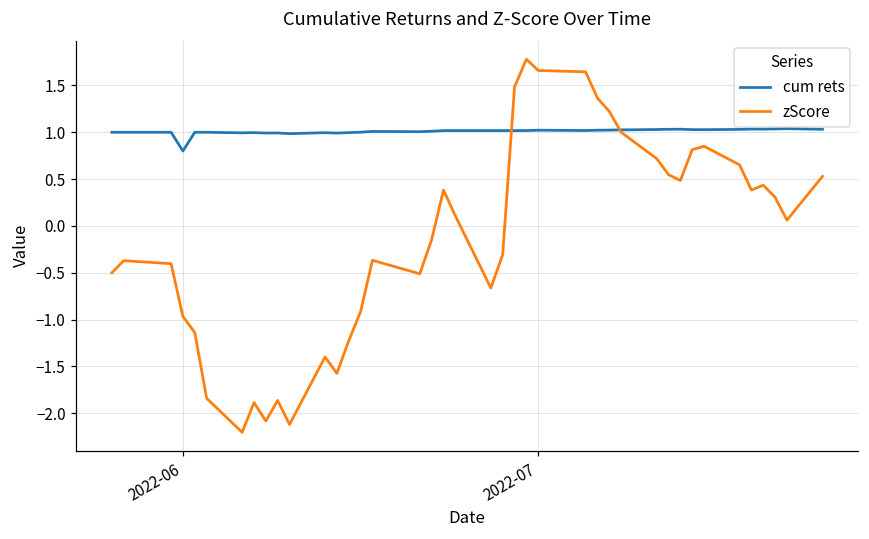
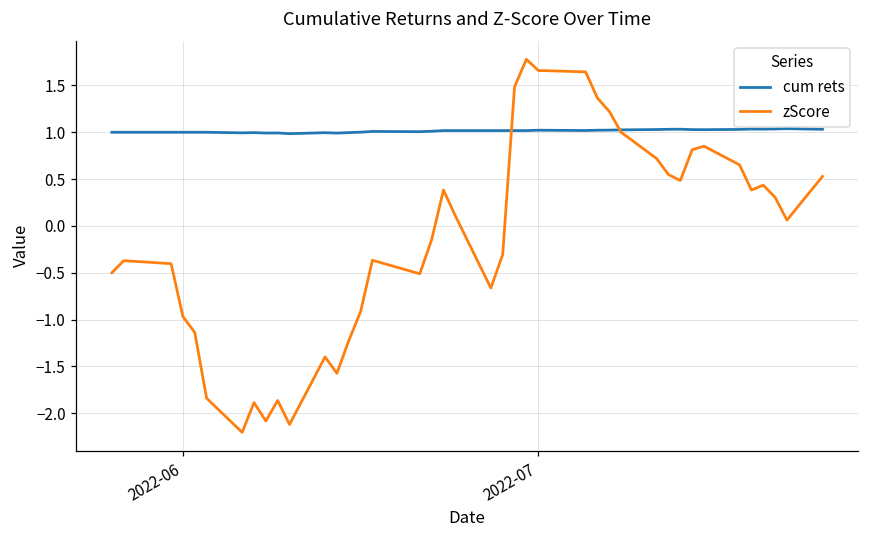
cum rets, 2022-06: 0.8 -> 1.0
